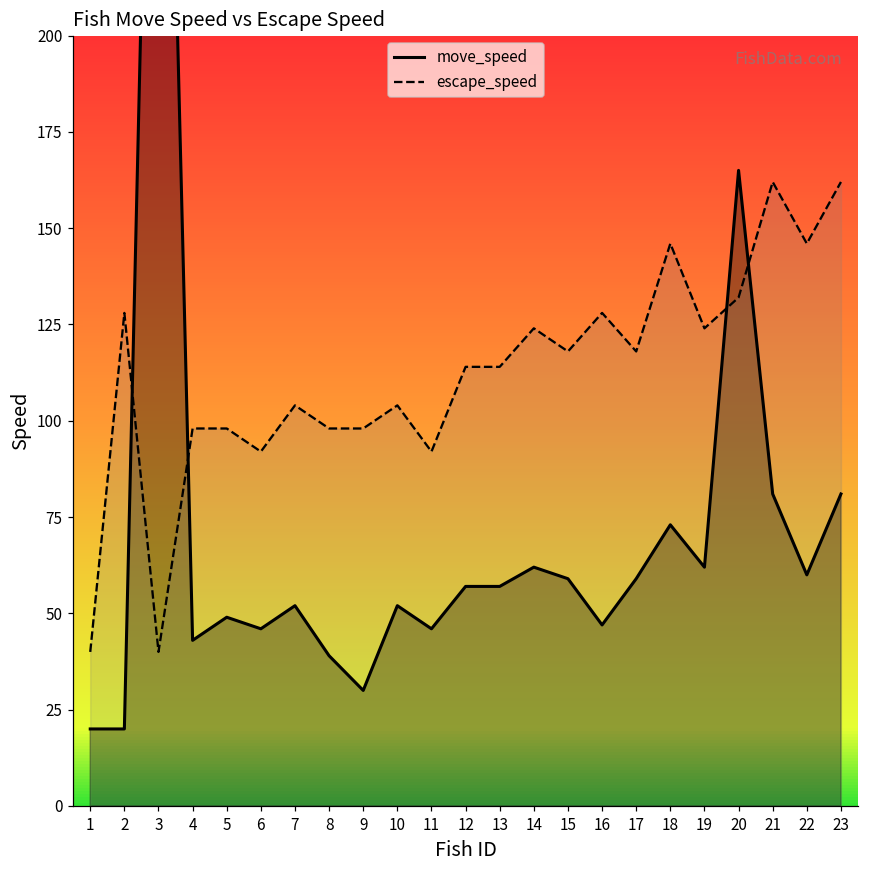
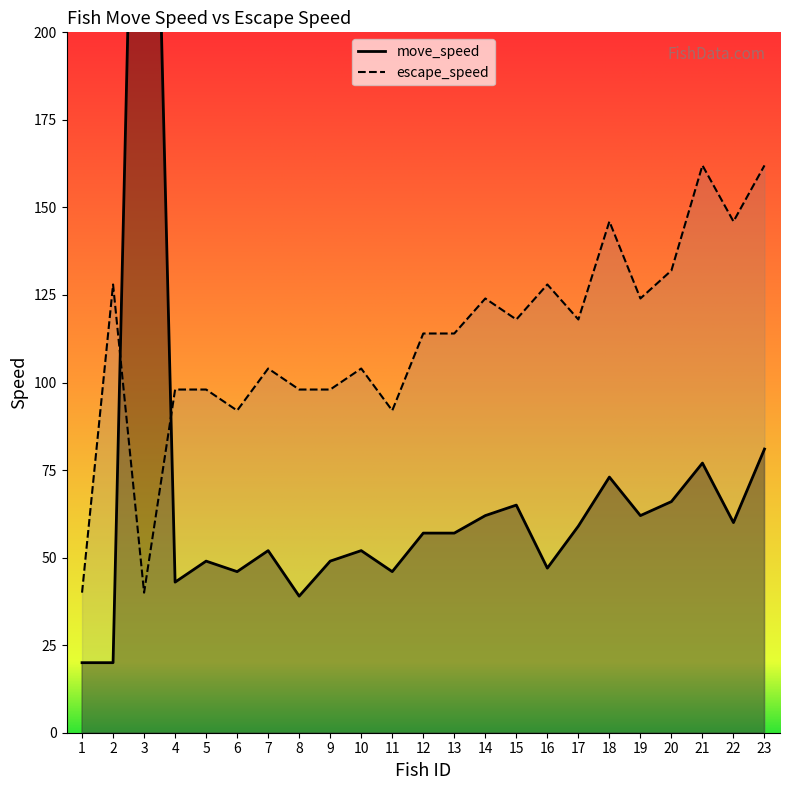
move_speed, 9: 30 -> 49
move_speed, 15: 59 -> 65
move_speed, 20: 165 -> 66
move_speed, 21: 81 -> 77
